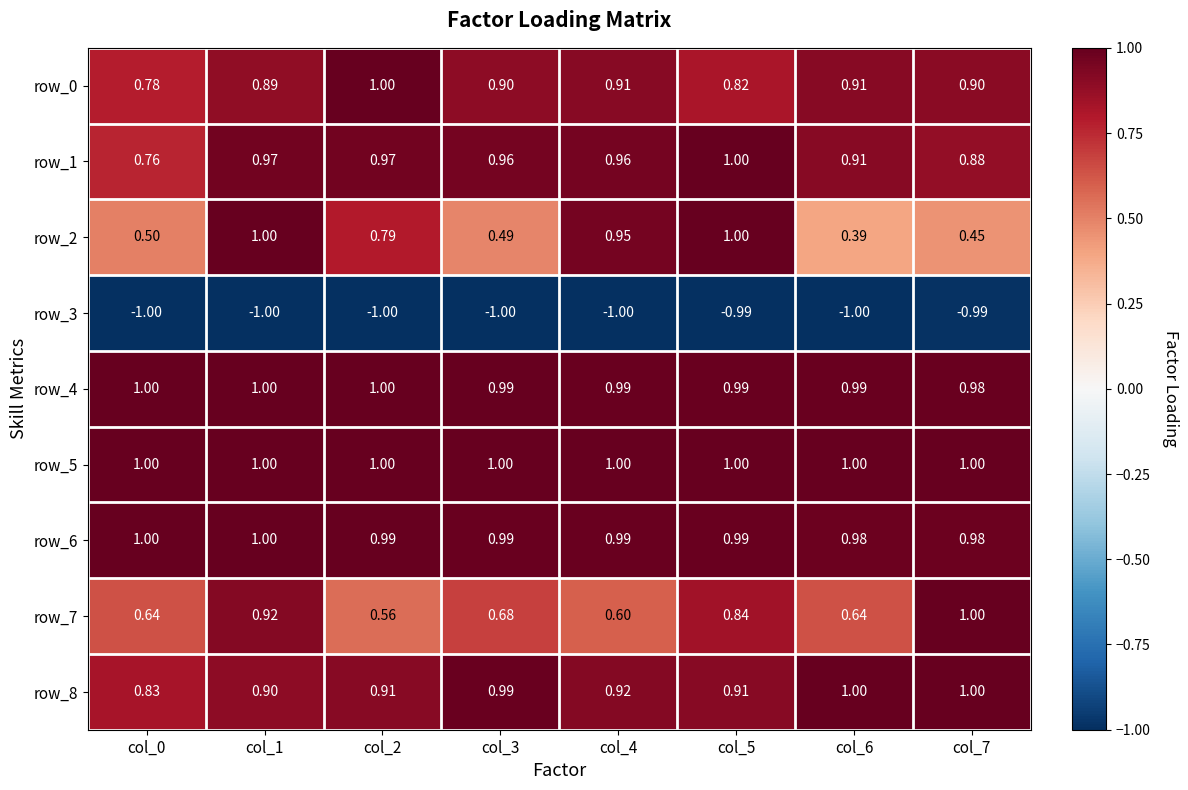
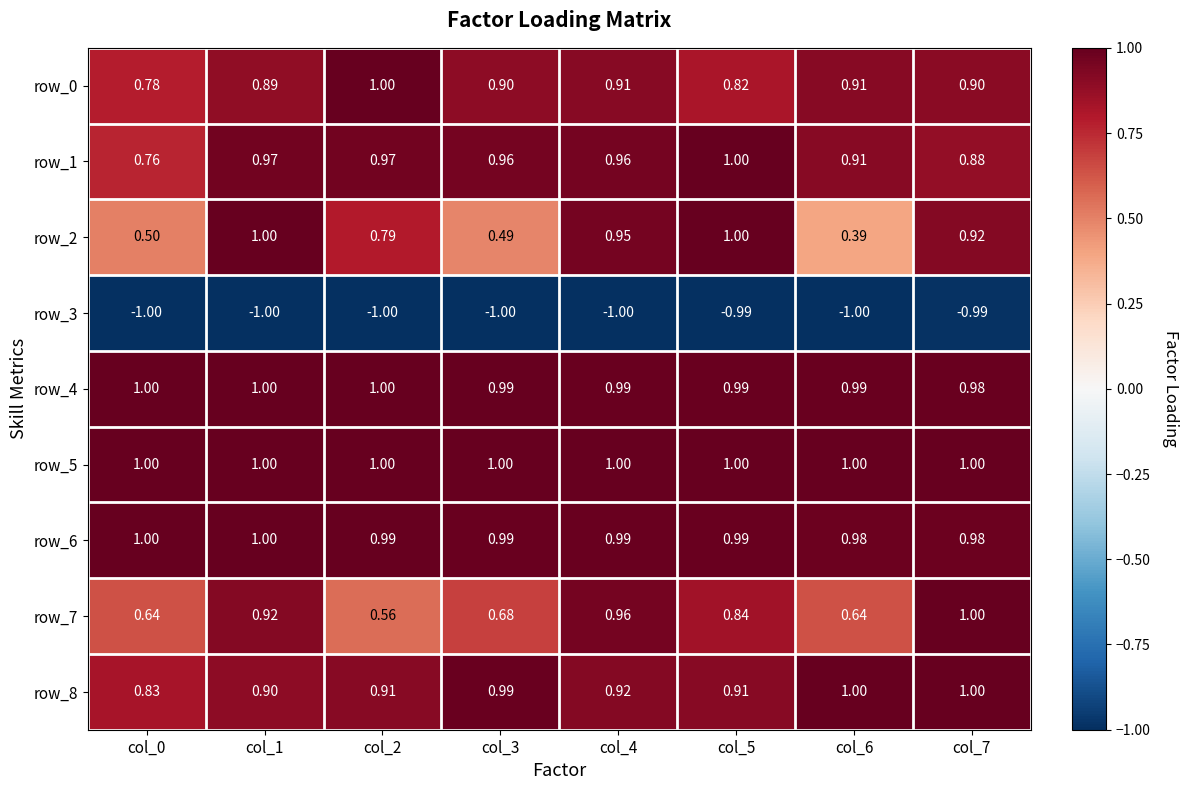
row_2, col_7: 0.45 -> 0.92
row_7, col_4: 0.60 -> 0.96
